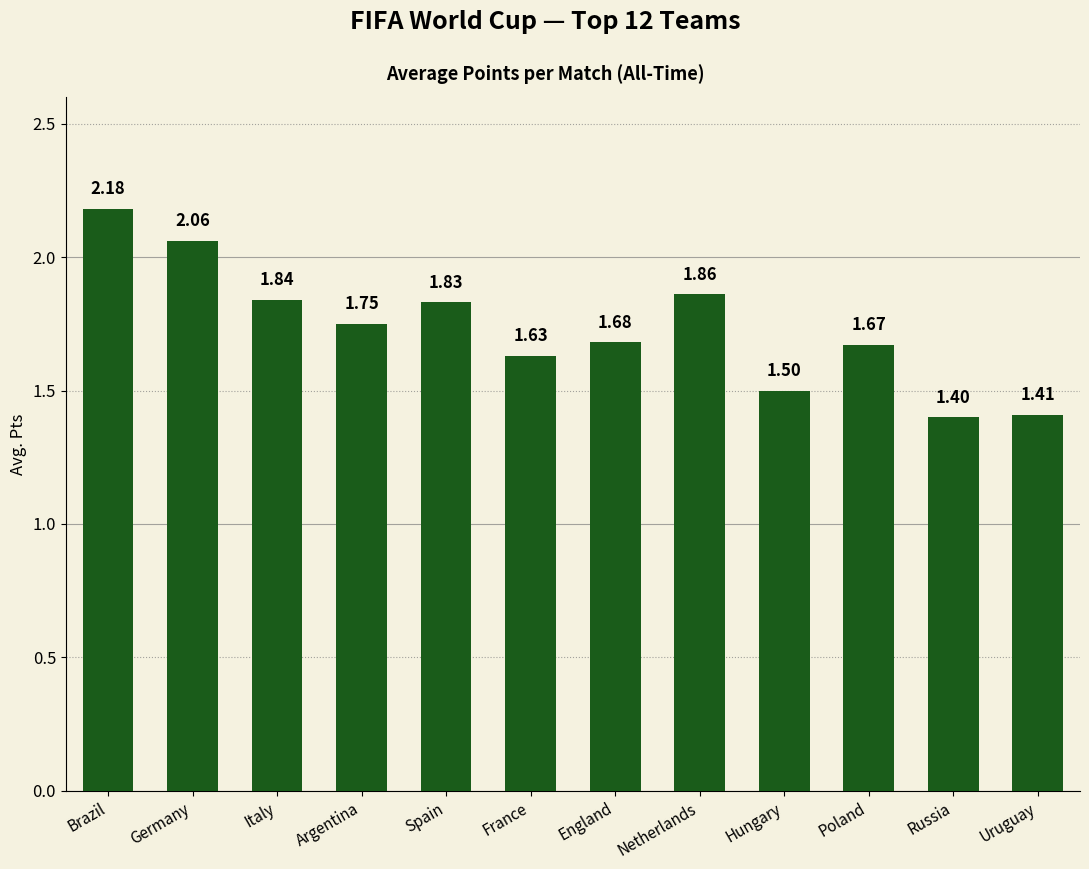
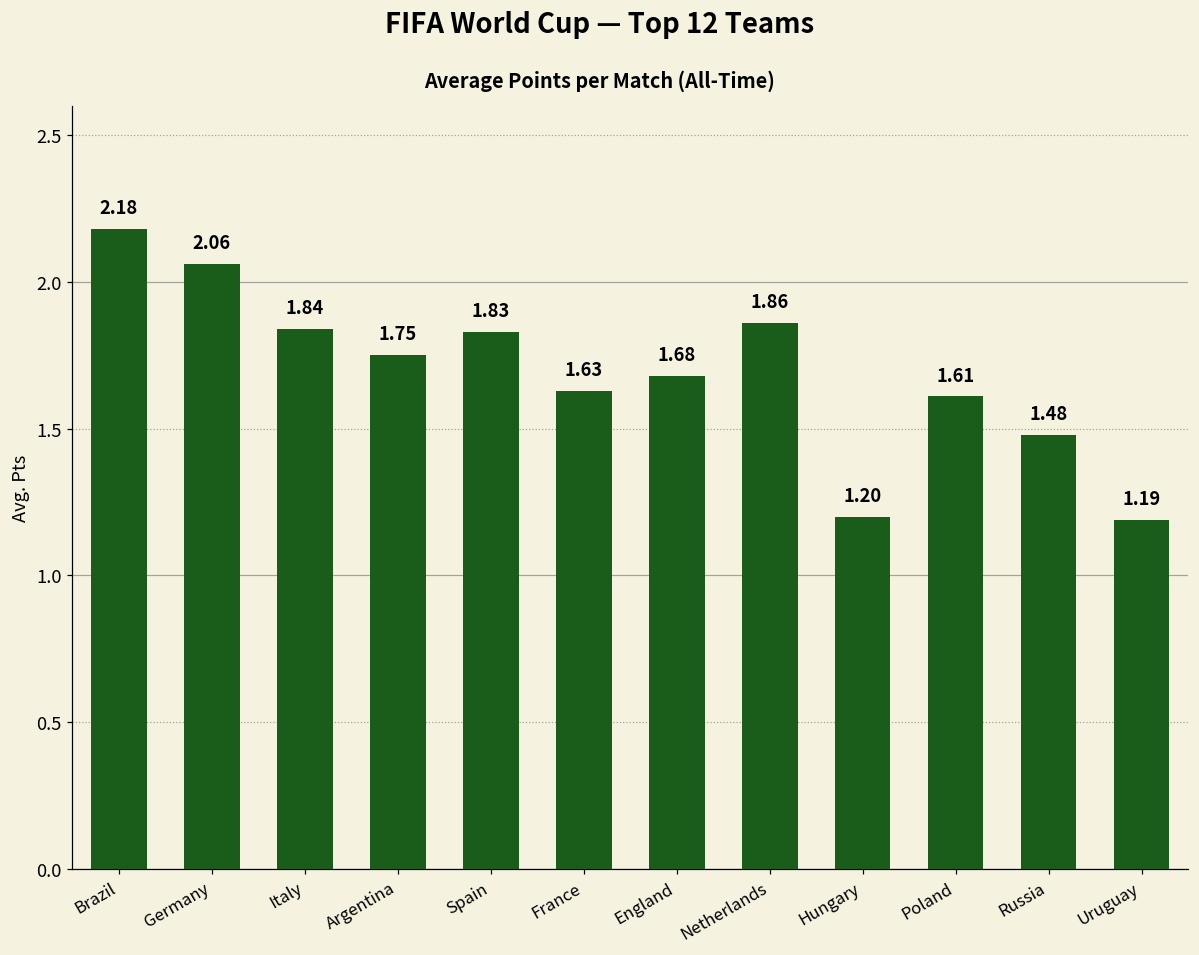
Hungary: 1.50 -> 1.20
Poland: 1.67 -> 1.61
Russia: 1.40 -> 1.48
Uruguay: 1.41 -> 1.19
